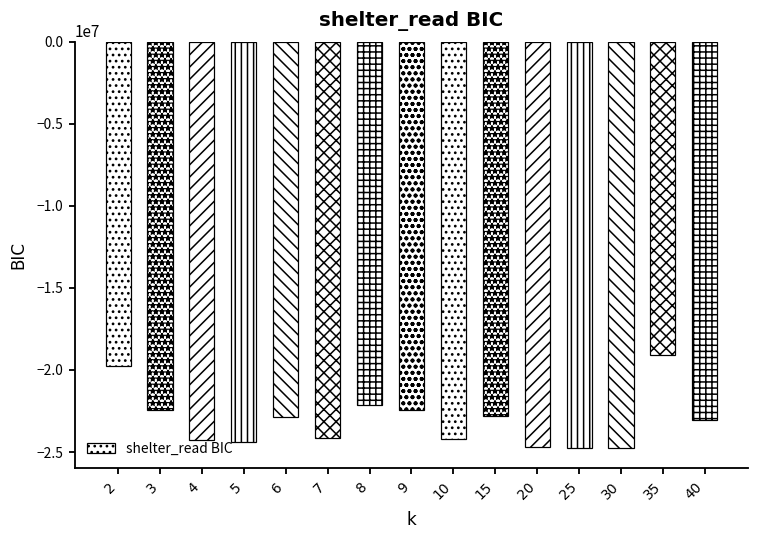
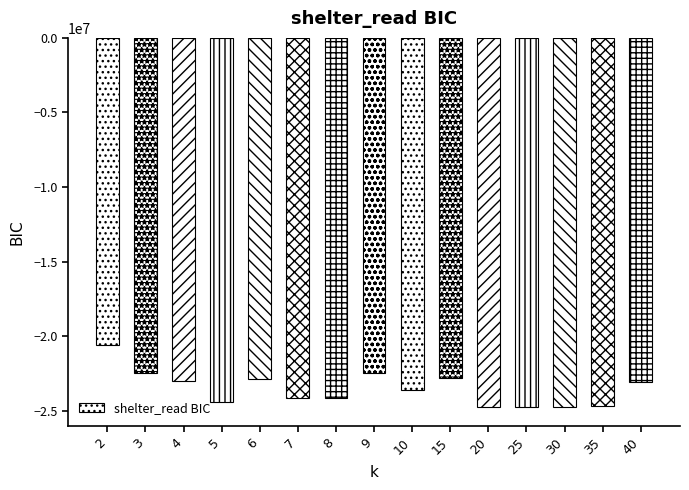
2: -19800000 -> -20600000
4: -24300000 -> -23000000
8: -22200000 -> -24100000
10: -24200000 -> -23600000
35: -19100000 -> -24700000
